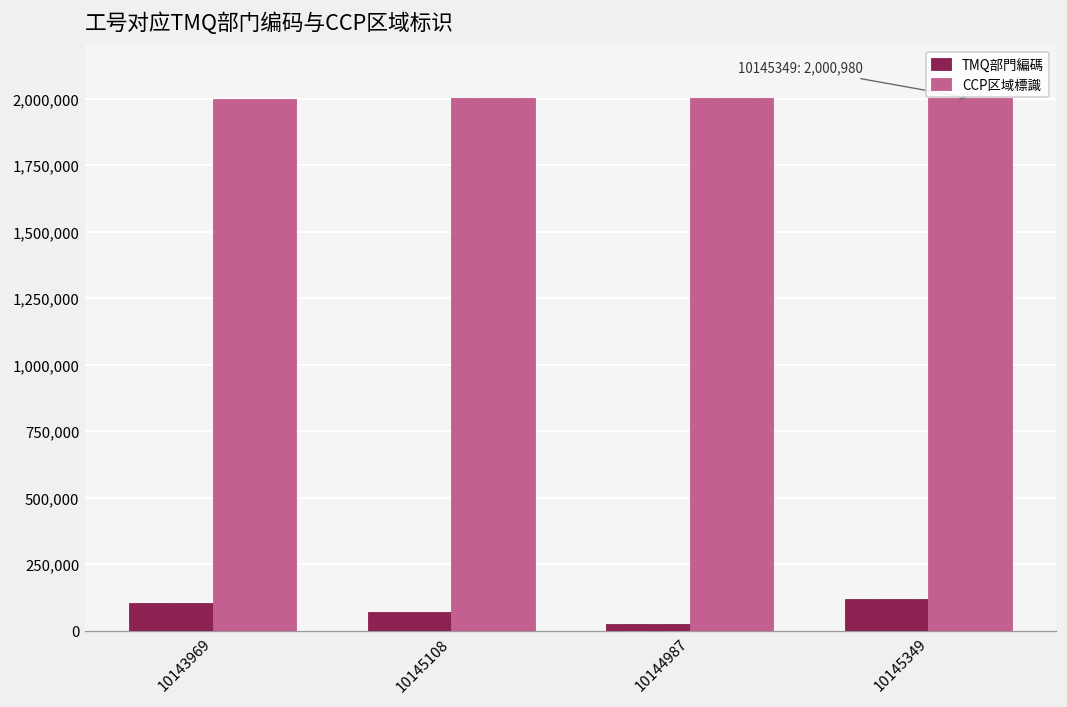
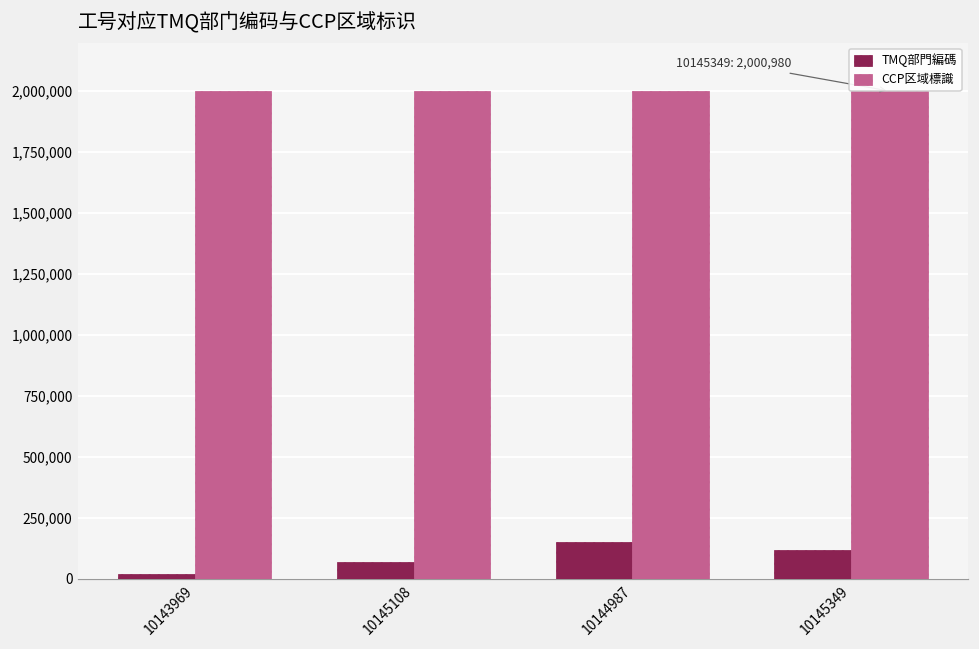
TMQ部門編碼, 10143969: 100,000 -> 20,000
TMQ部門編碼, 10144987: 30,000 -> 150,000
